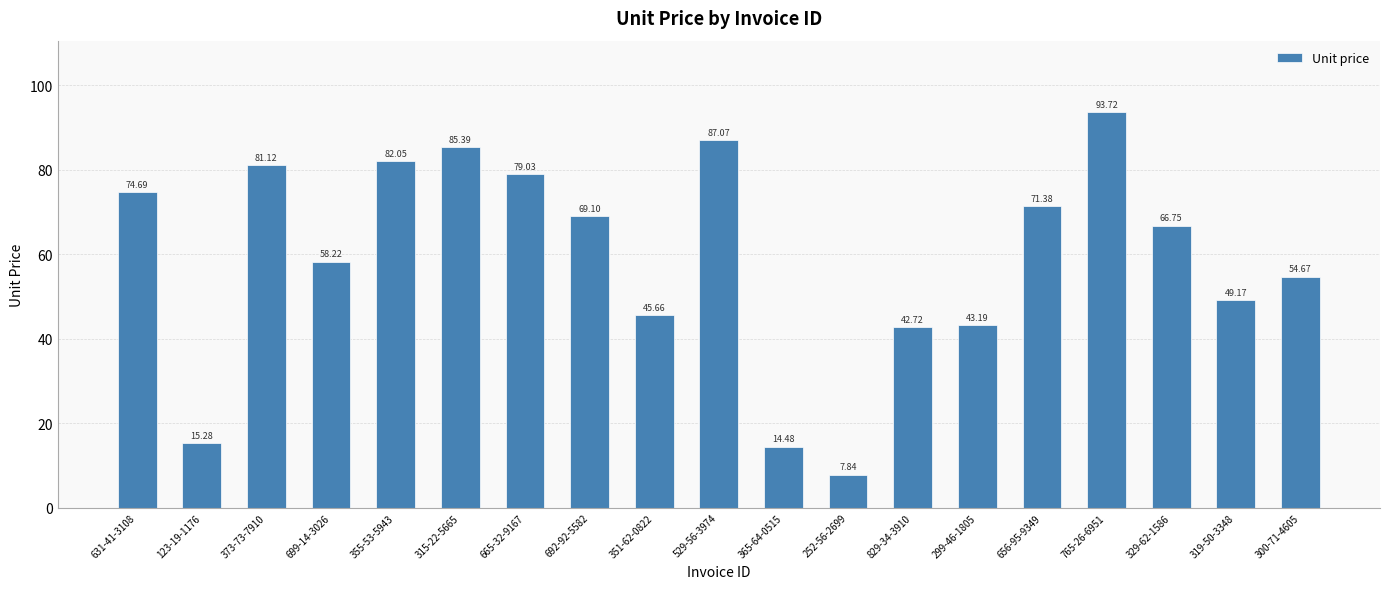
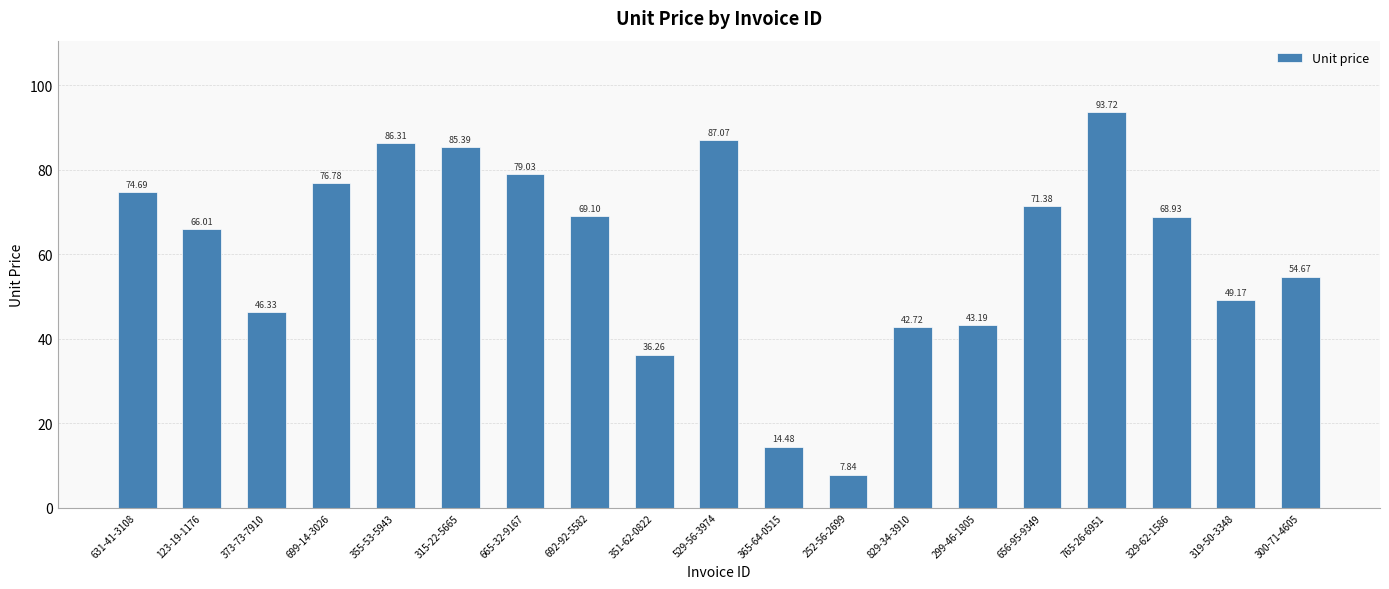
123-19-1176: 15.28 -> 66.01
373-73-7910: 81.12 -> 46.33
699-14-3026: 58.22 -> 76.78
355-53-5943: 82.05 -> 86.31
351-62-0822: 45.66 -> 36.26
329-62-1586: 66.75 -> 68.93
